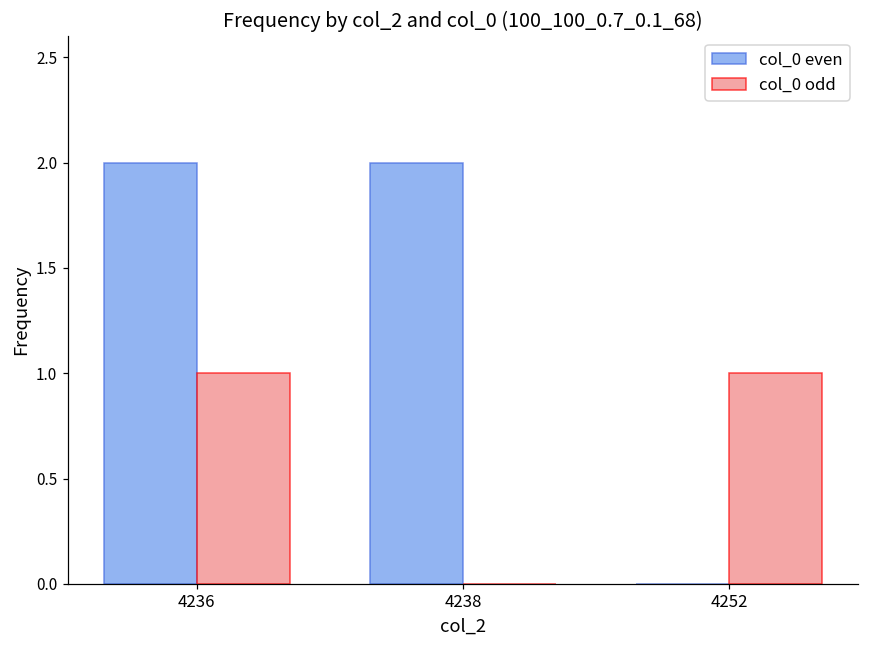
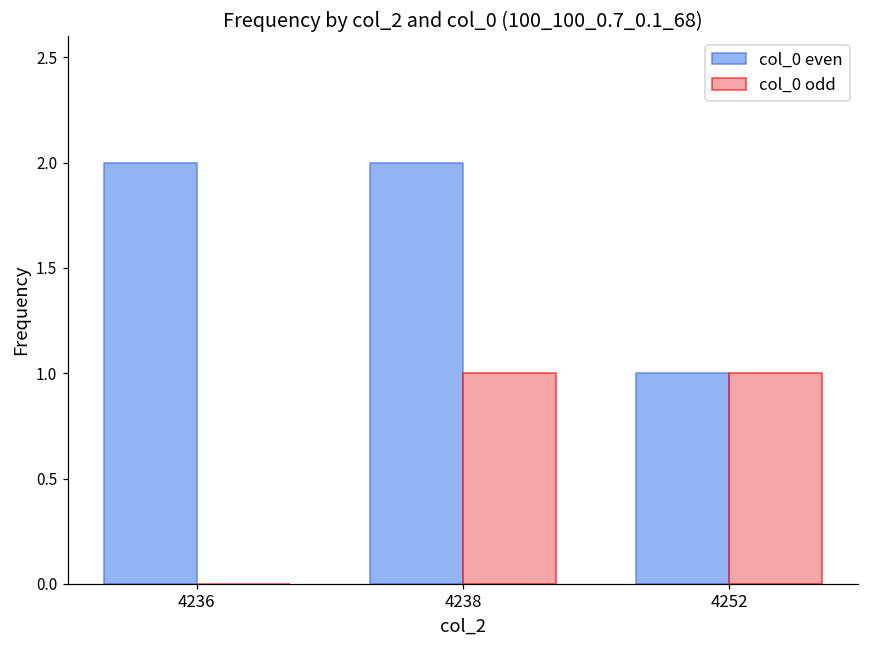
col_0 odd, 4236: 1 -> 0
col_0 odd, 4238: 0 -> 1
col_0 even, 4252: 0 -> 1
